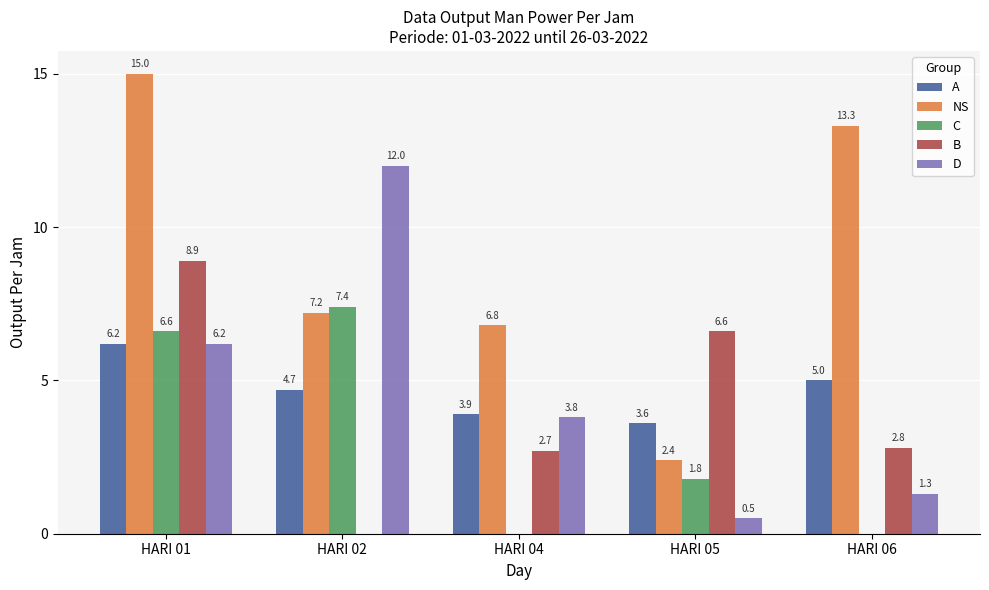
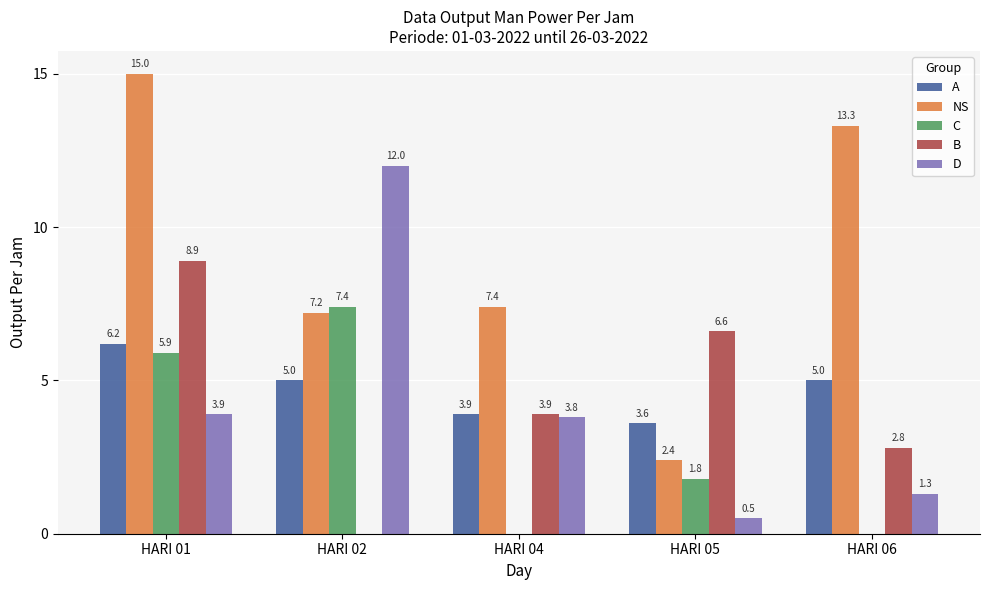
C, HARI 01: 6.6 -> 5.9
D, HARI 01: 6.2 -> 3.9
A, HARI 02: 4.7 -> 5.0
NS, HARI 04: 6.8 -> 7.4
B, HARI 04: 2.7 -> 3.9
